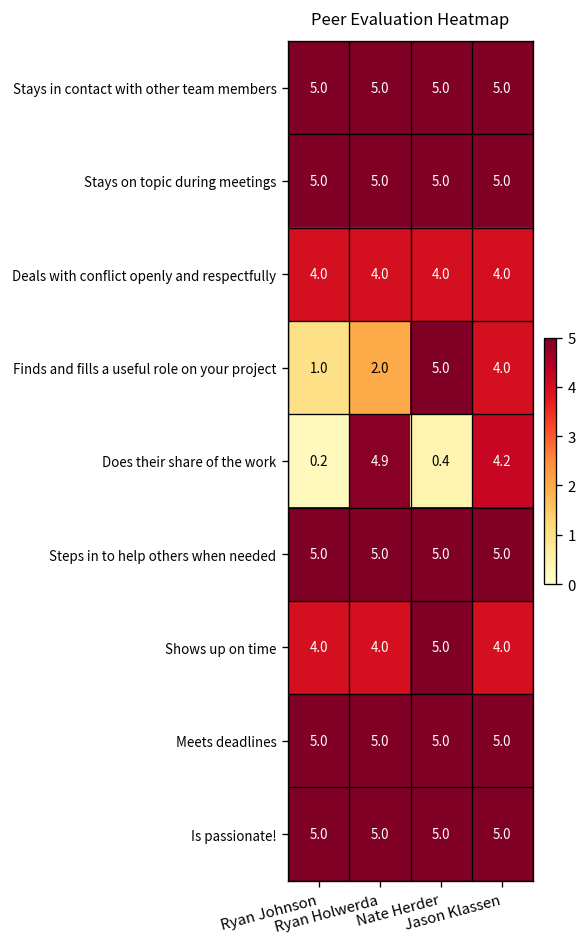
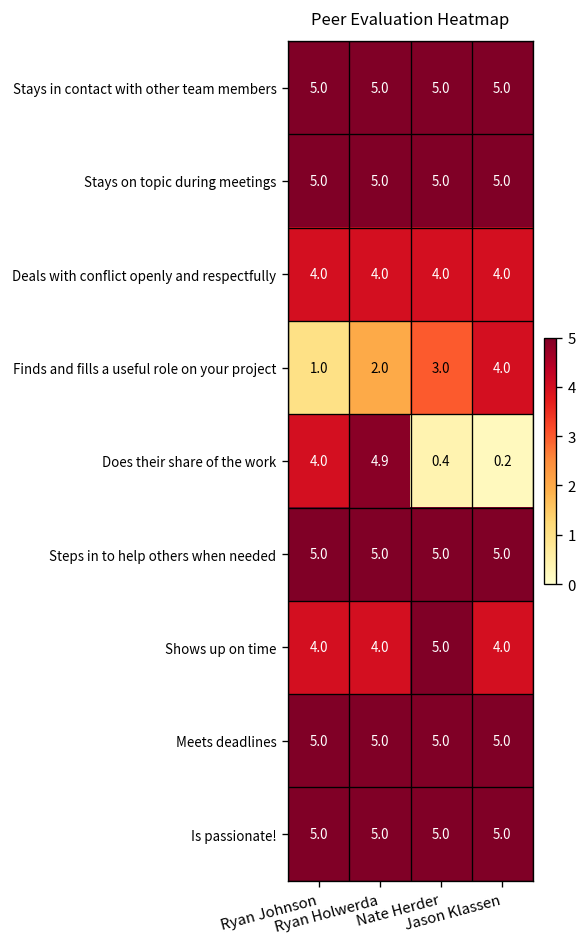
Finds and fills a useful role on your project, Nate Herder: 5.0 -> 3.0
Does their share of the work, Ryan Johnson: 0.2 -> 4.0
Does their share of the work, Jason Klassen: 4.2 -> 0.2
